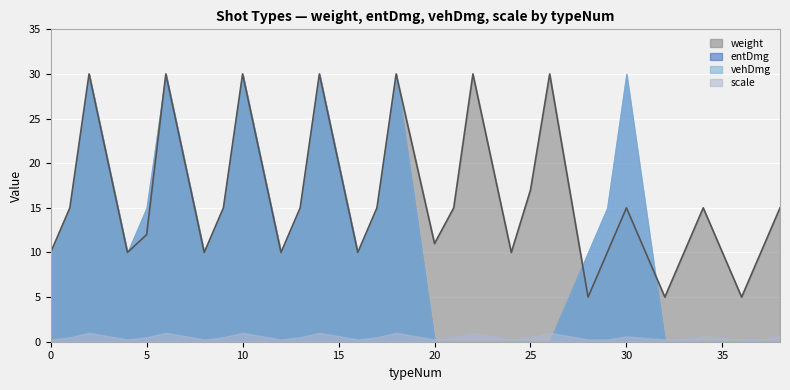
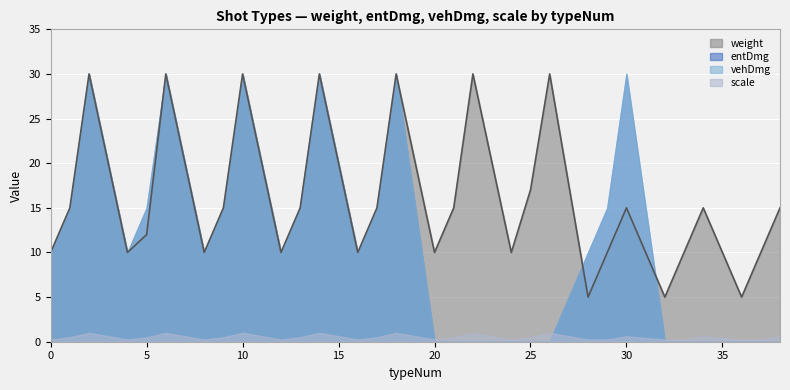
weight, 20: 11 -> 10
